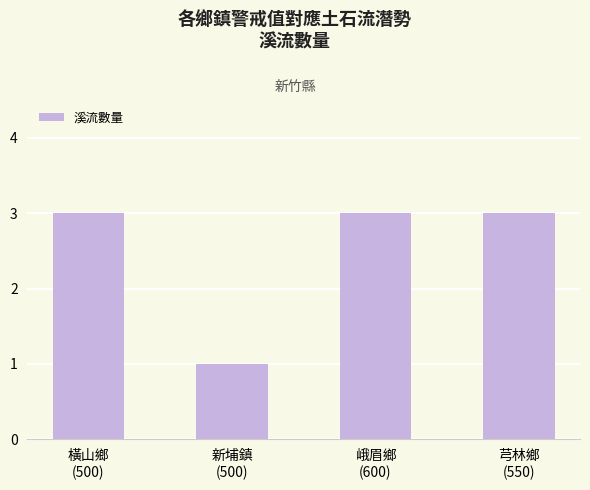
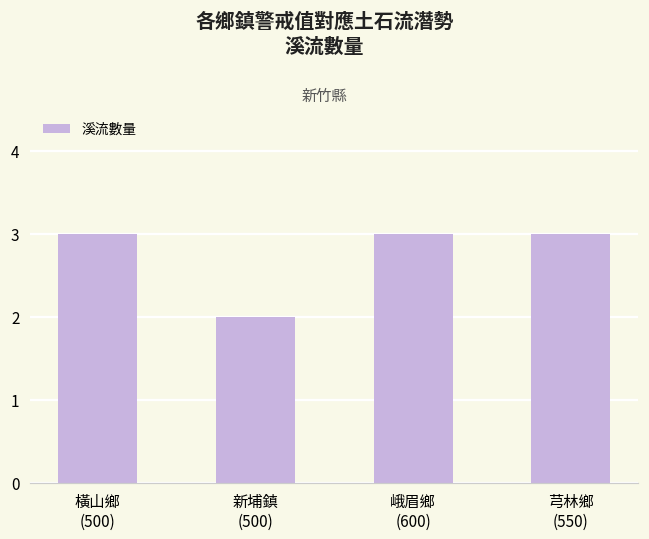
新埔鎮 (500): 1 -> 2
